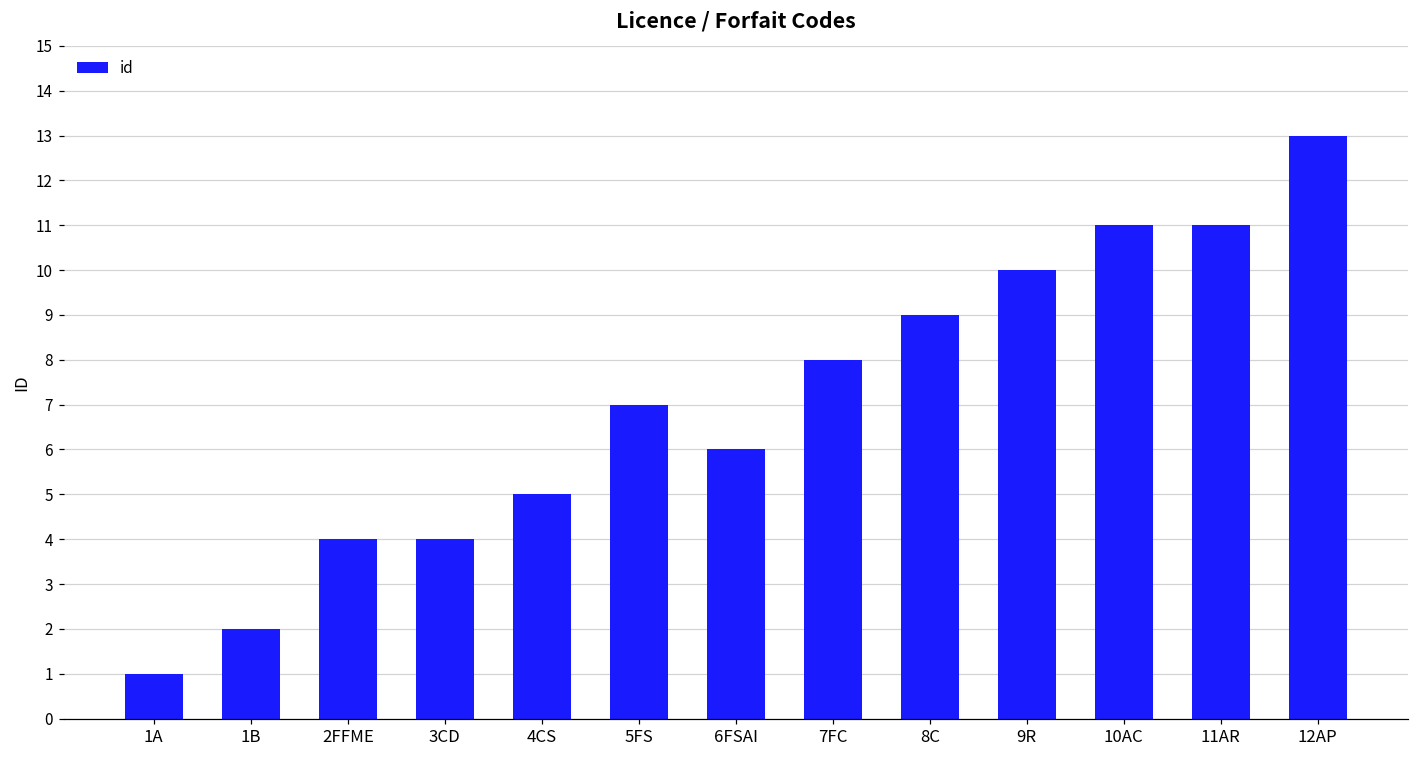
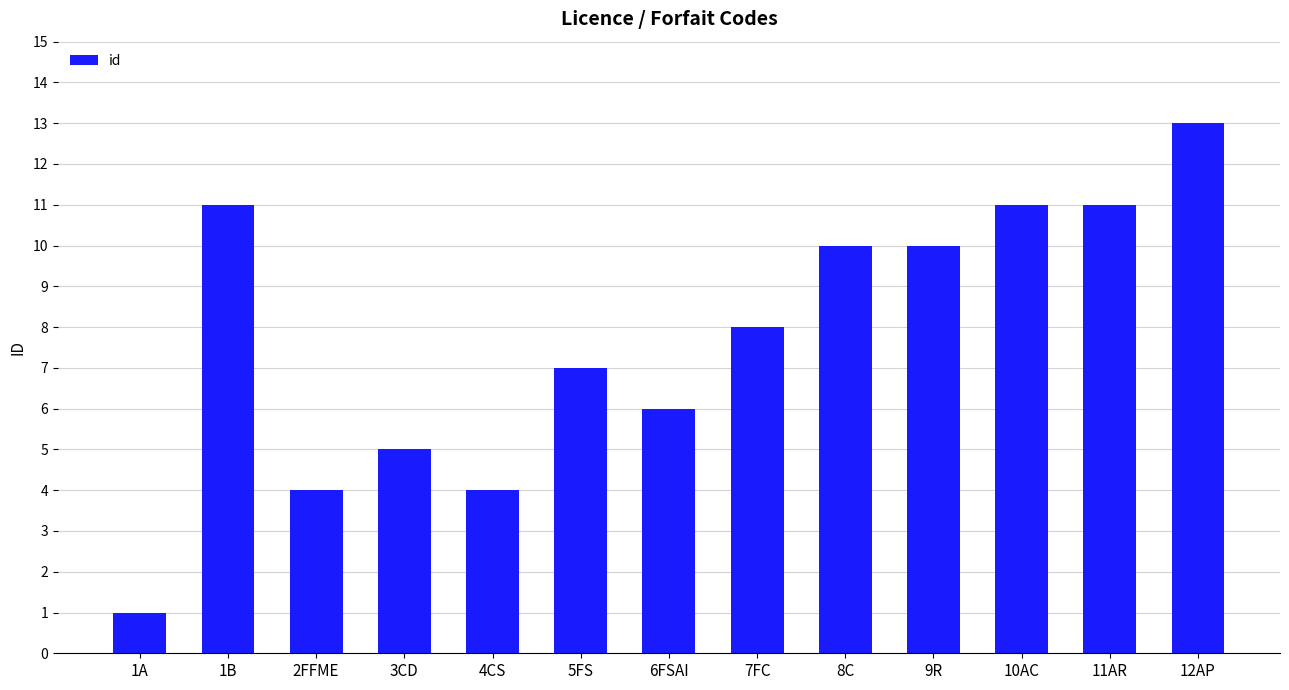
1B: 2 -> 11
3CD: 4 -> 5
4CS: 5 -> 4
8C: 9 -> 10
